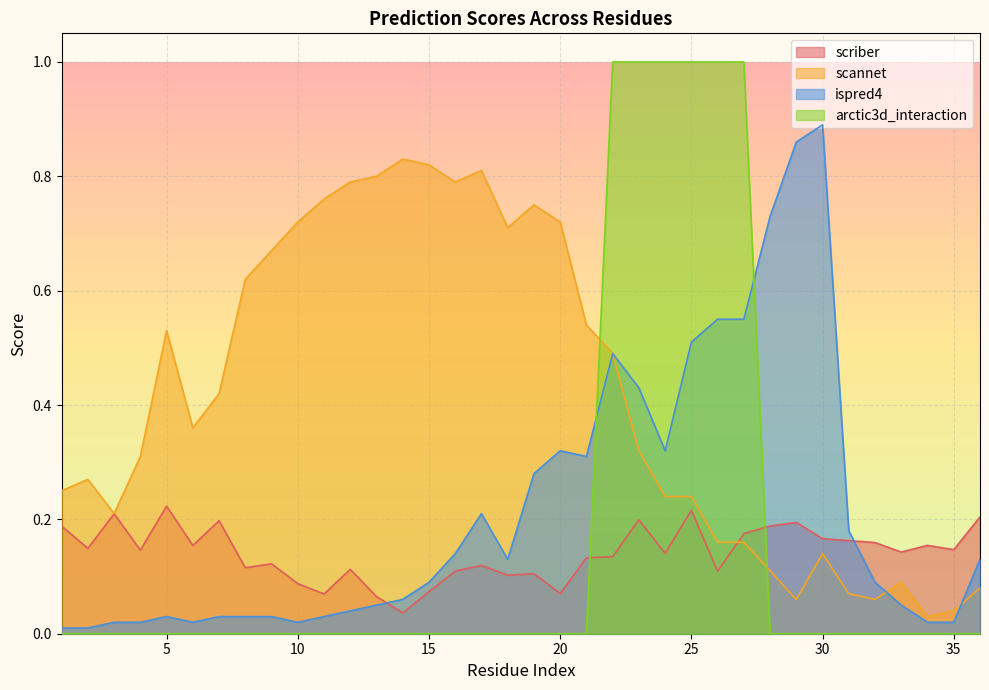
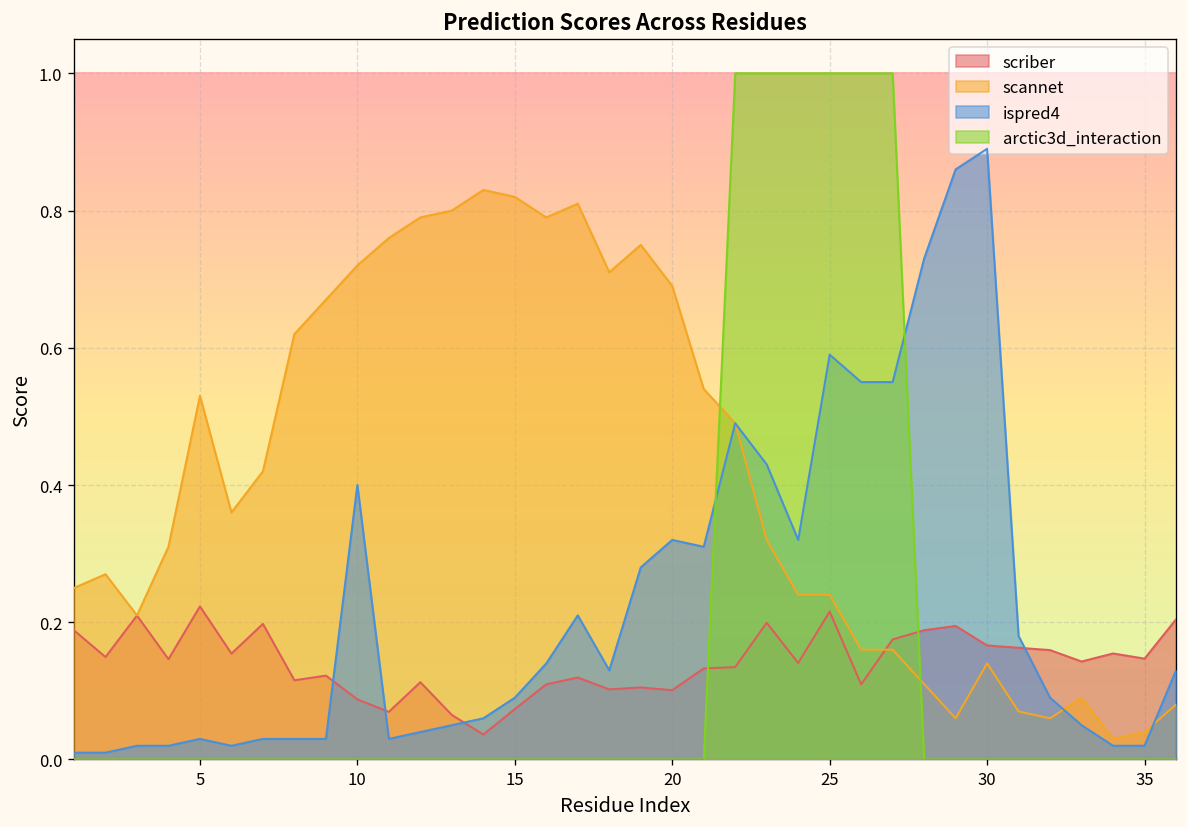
ispred4, 10: 0.02 -> 0.40
scriber, 20: 0.07 -> 0.10
scannet, 20: 0.72 -> 0.69
ispred4, 25: 0.51 -> 0.59
